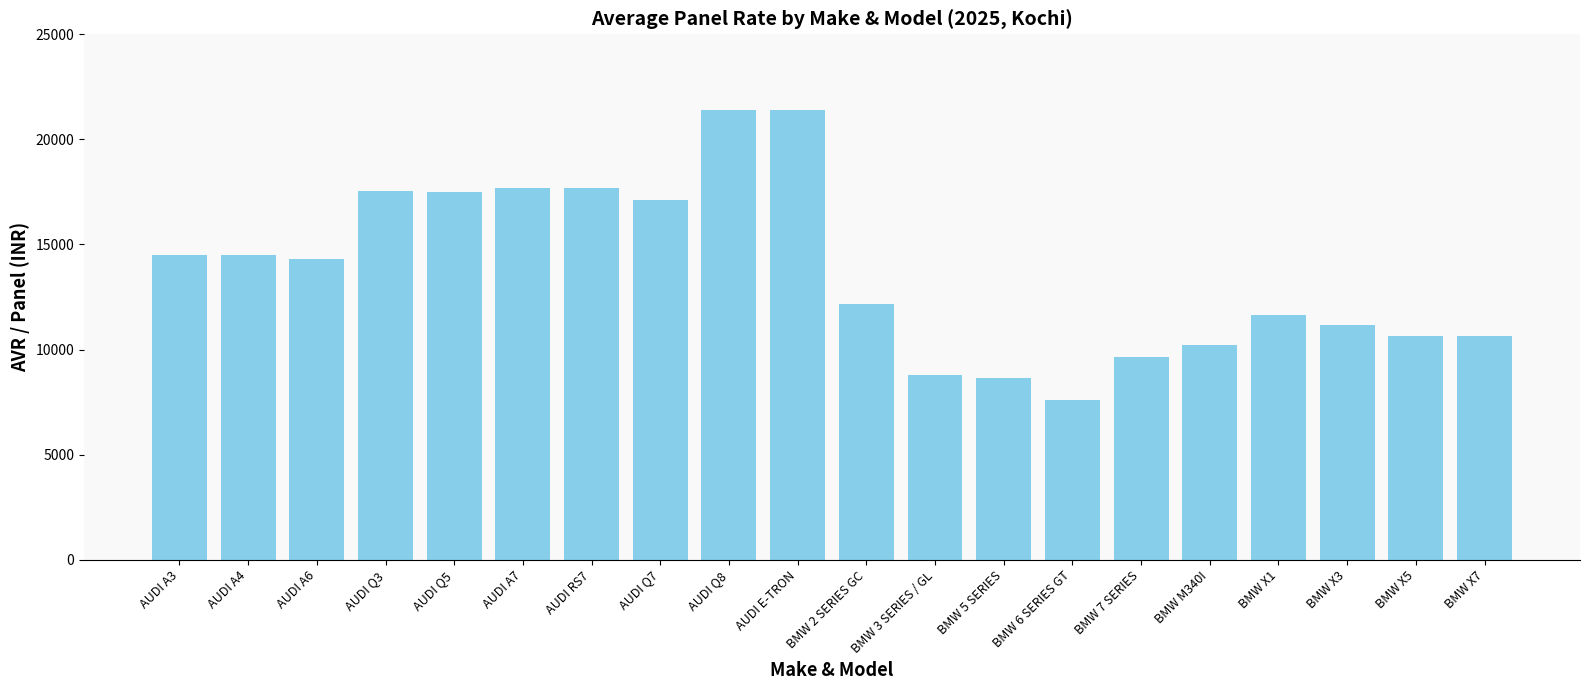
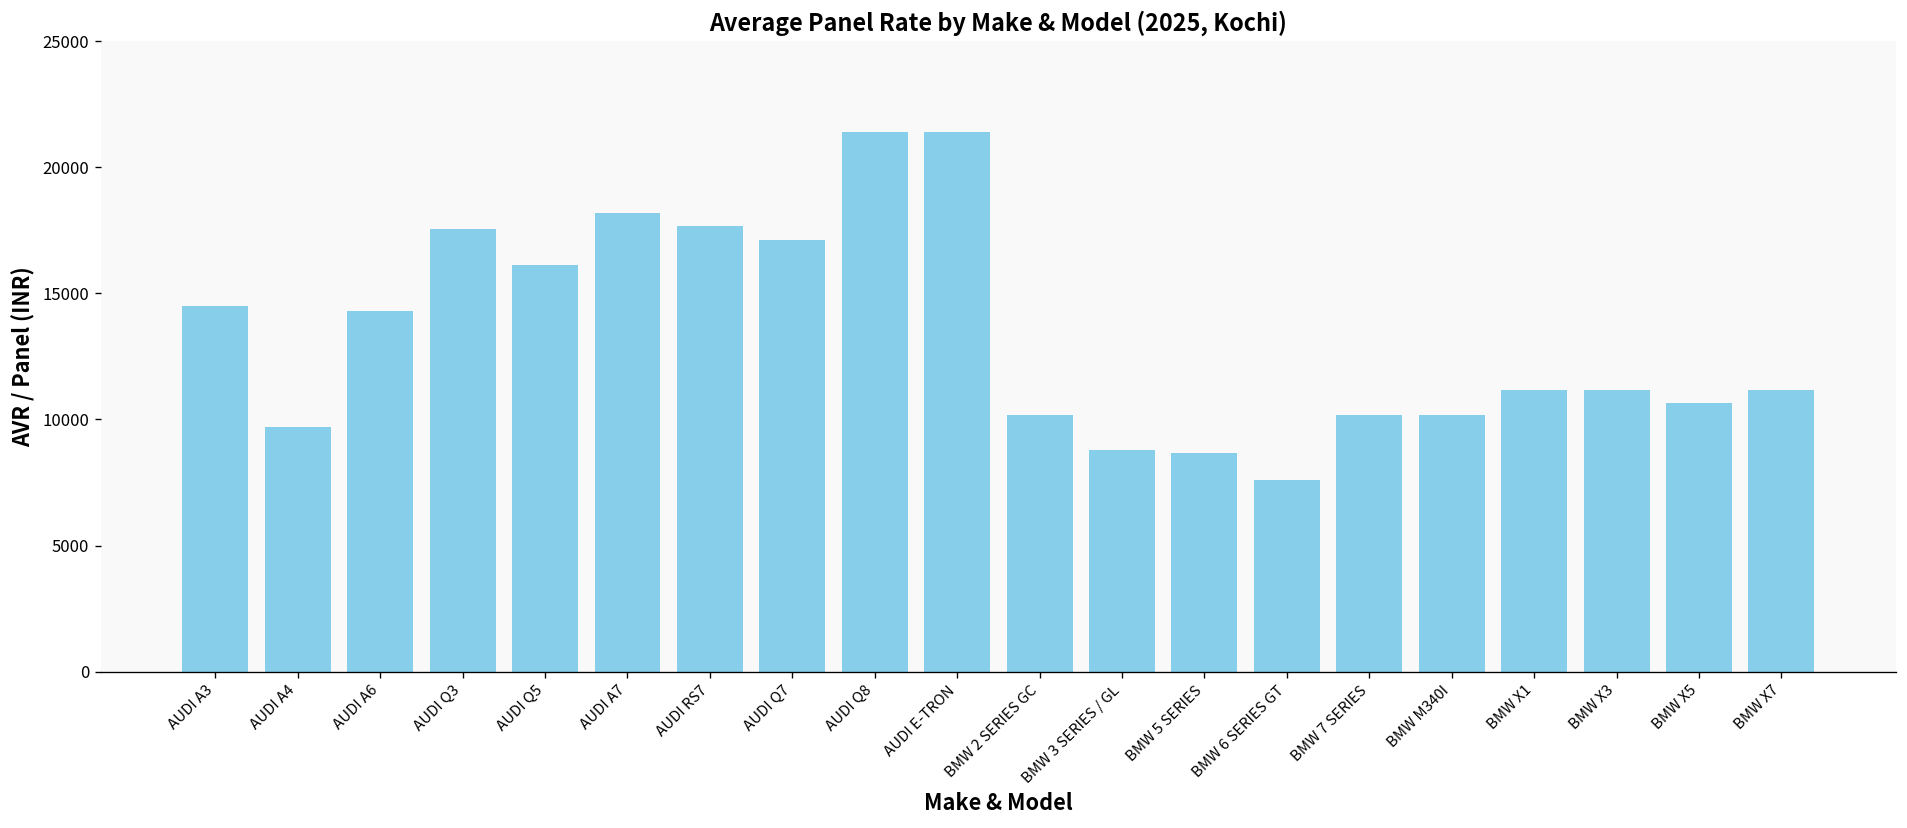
AUDI A4: 14500 -> 9700
AUDI Q5: 17500 -> 16100
AUDI A7: 17700 -> 18200
BMW 2 SERIES GC: 12100 -> 10200
BMW 7 SERIES: 9700 -> 10200
BMW X1: 11600 -> 11200
BMW X7: 10700 -> 11200
